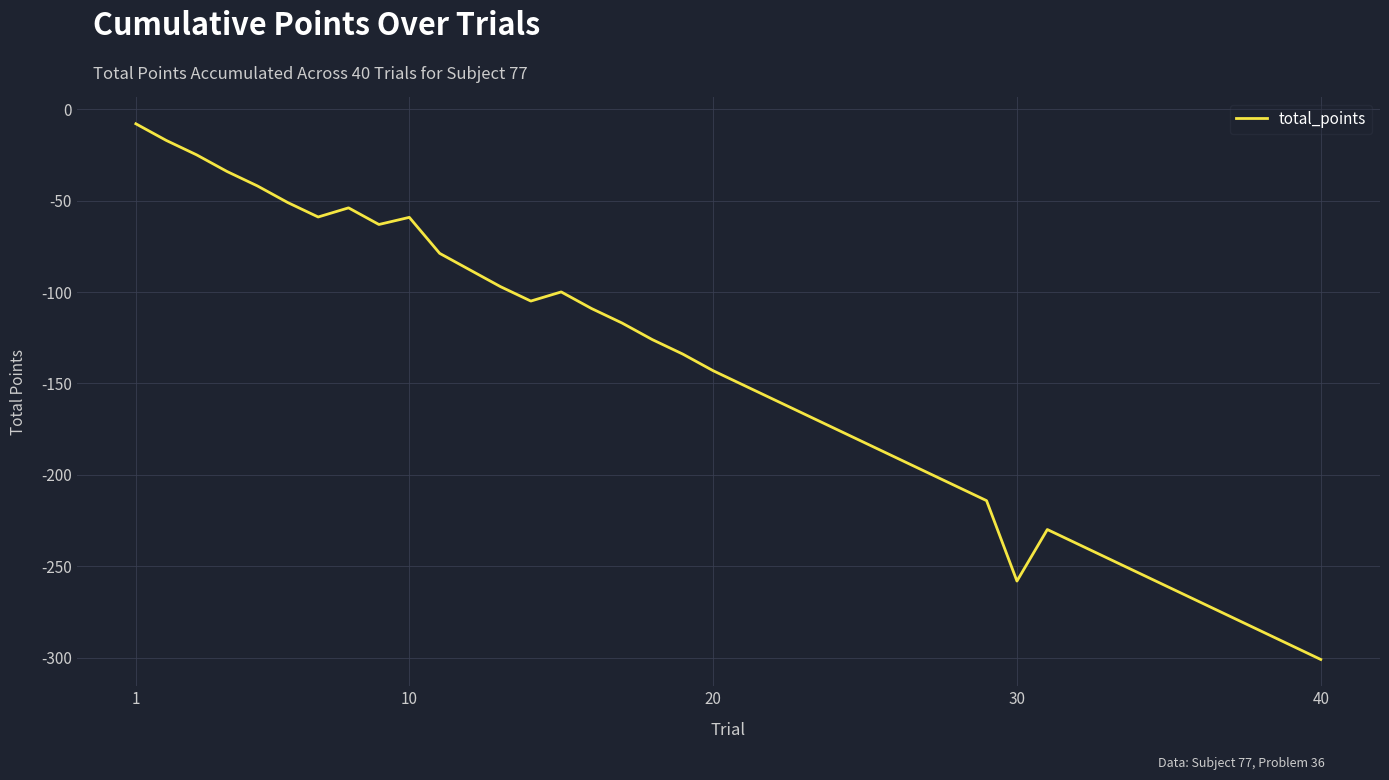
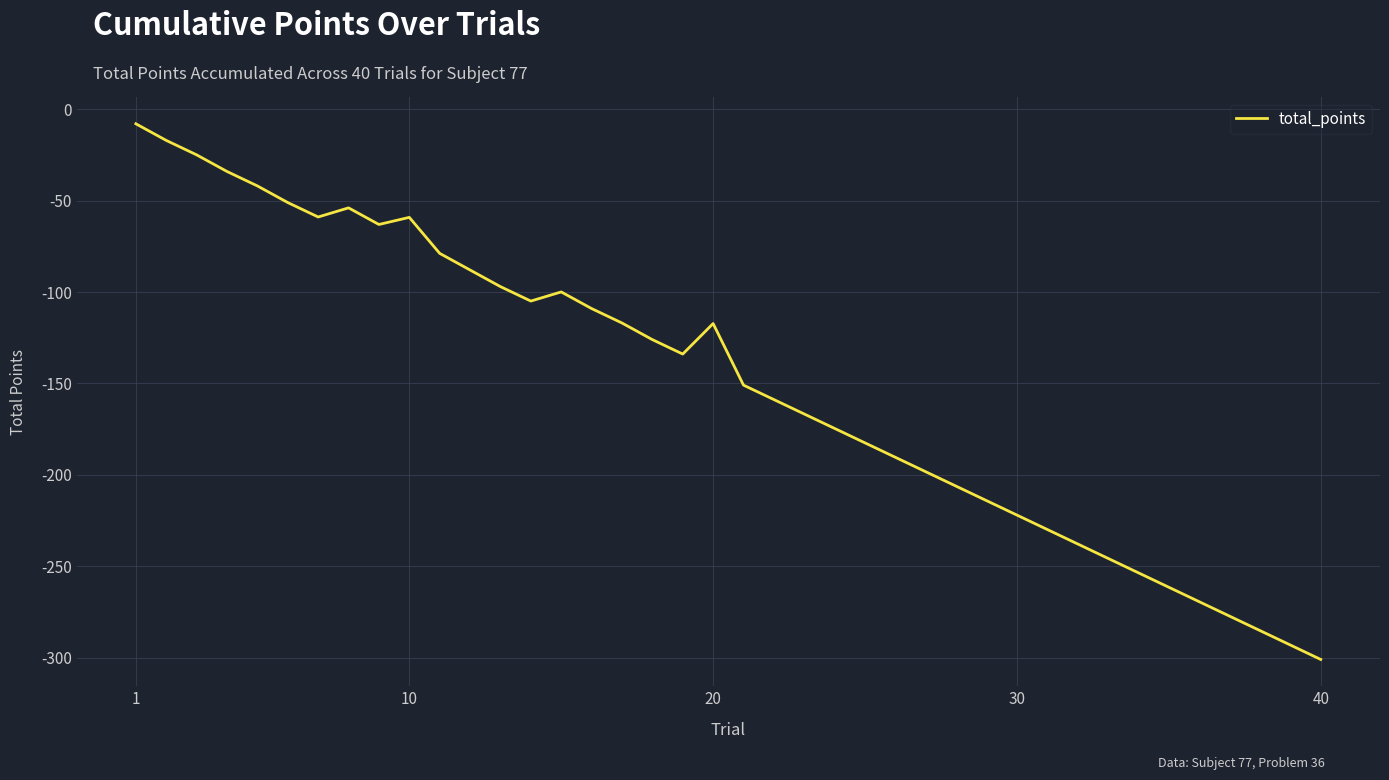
20: -143 -> -117
30: -258 -> -222
